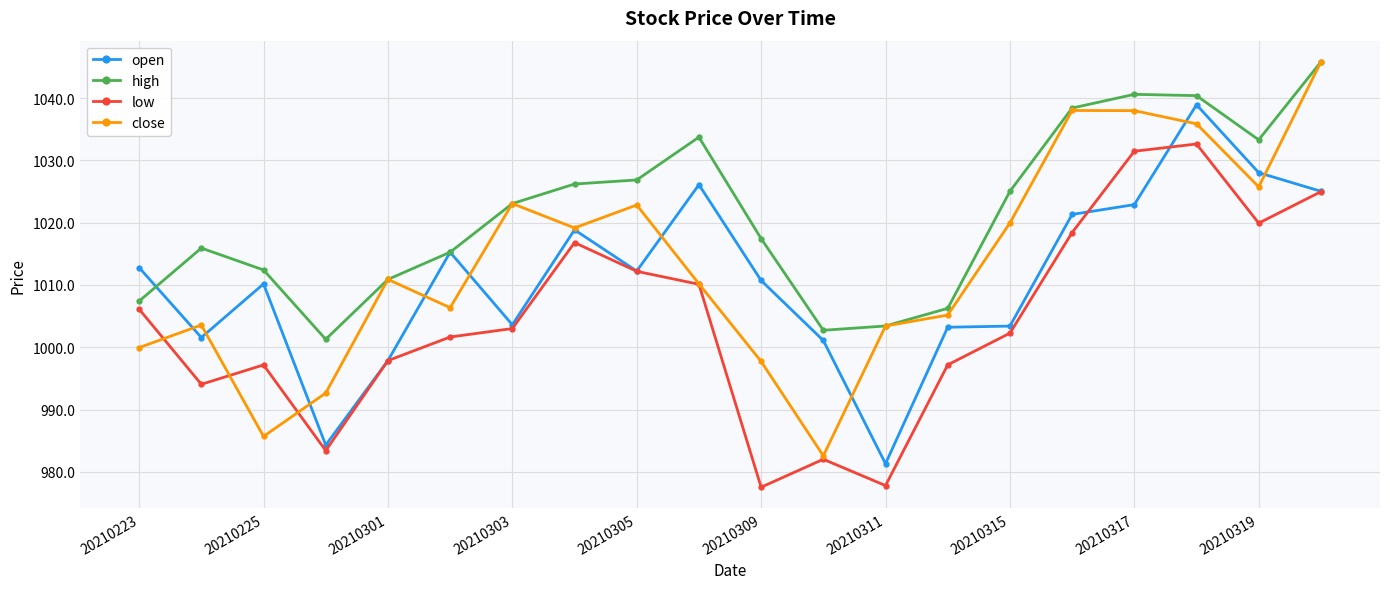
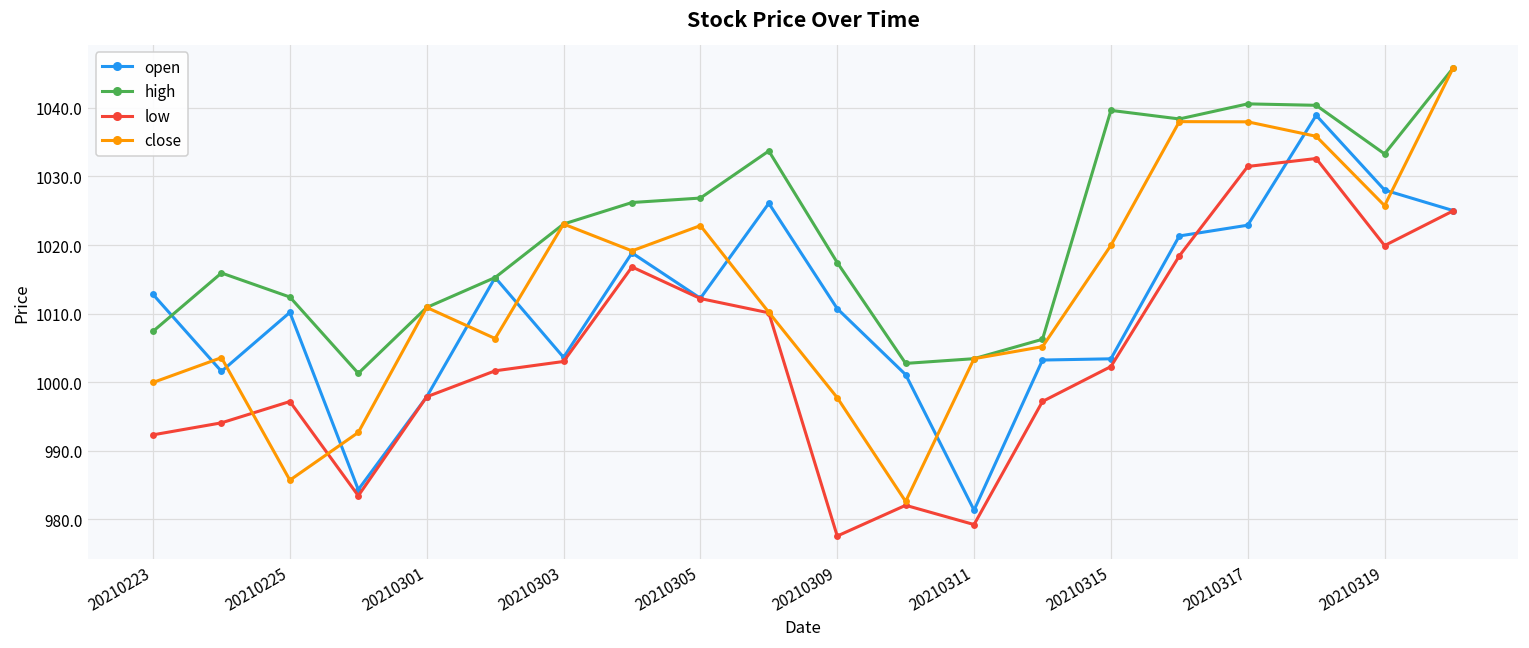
low, 20210223: 1006 -> 992
low, 20210311: 978 -> 979
high, 20210315: 1025 -> 1040
